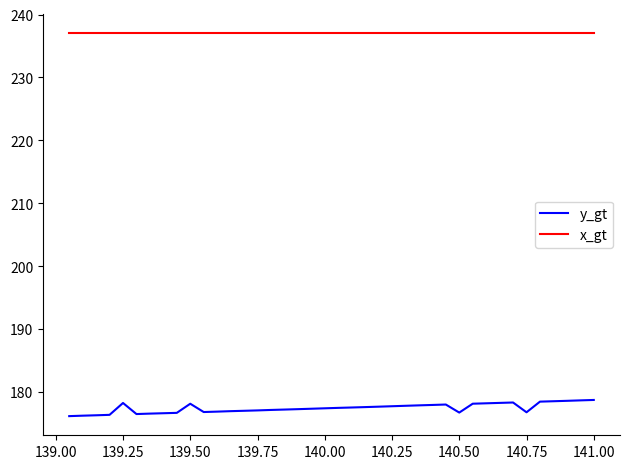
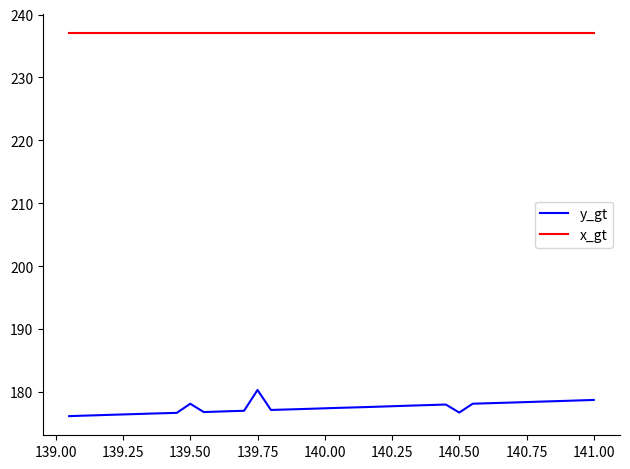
y_gt, 139.25: 178 -> 176
y_gt, 139.75: 177 -> 180
y_gt, 140.75: 177 -> 178
